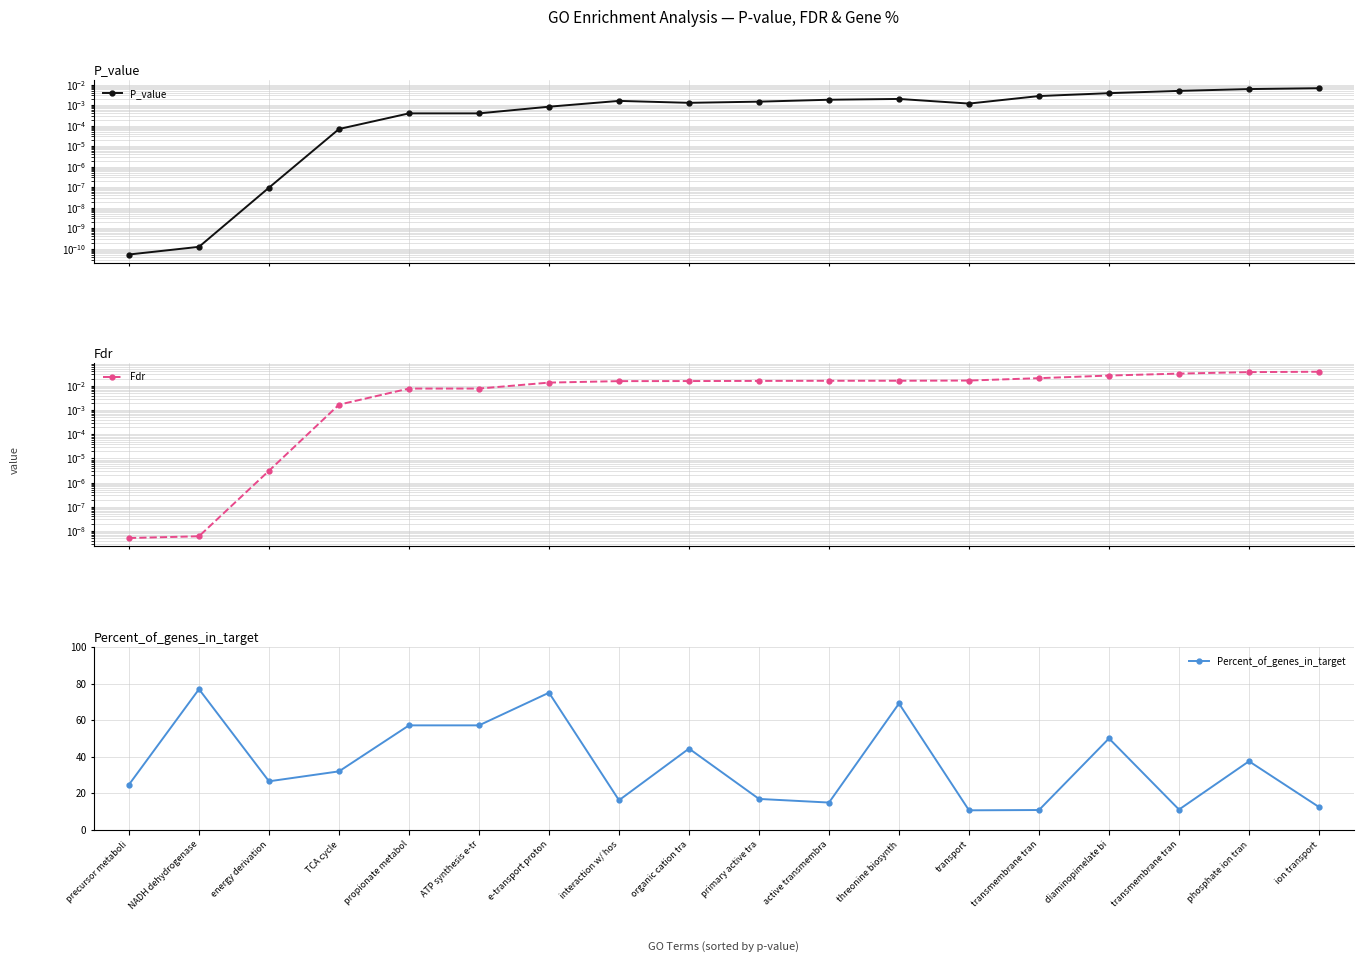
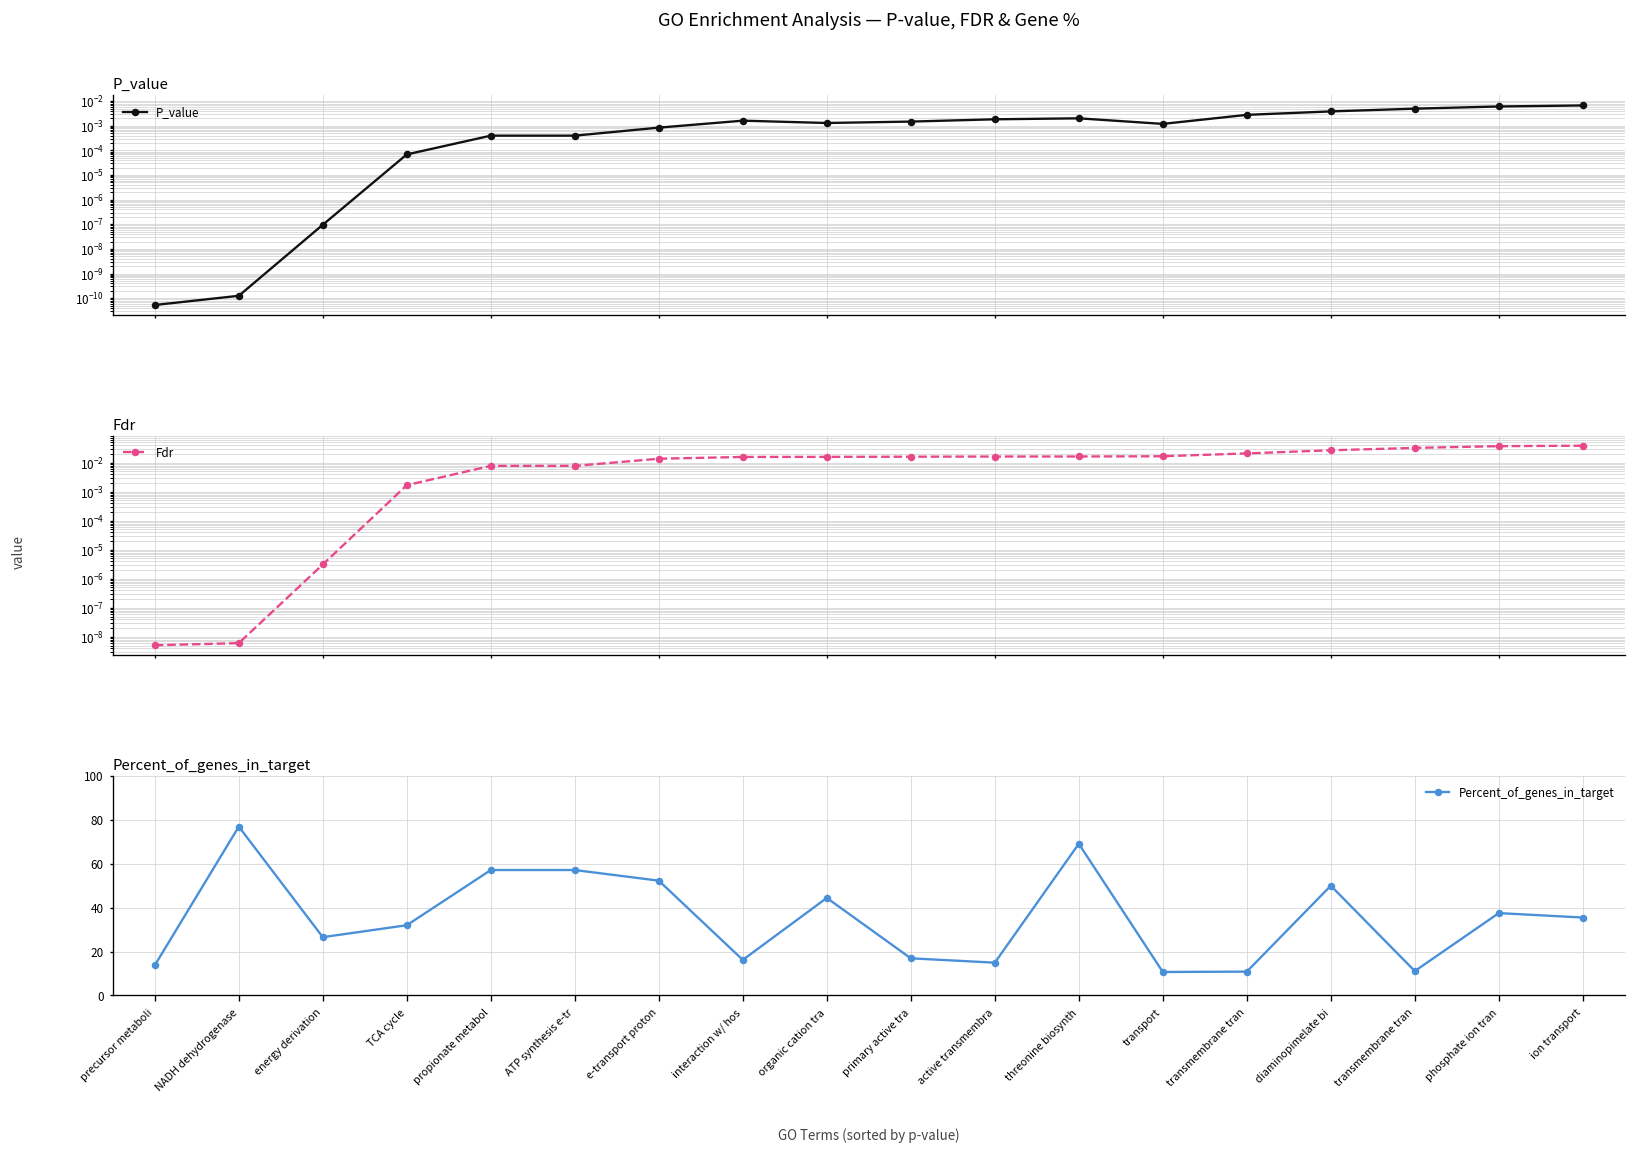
Percent_of_genes_in_target, precursor metaboli: 25 -> 14
Percent_of_genes_in_target, e-transport proton: 75 -> 52
Percent_of_genes_in_target, ion transport: 13 -> 36
